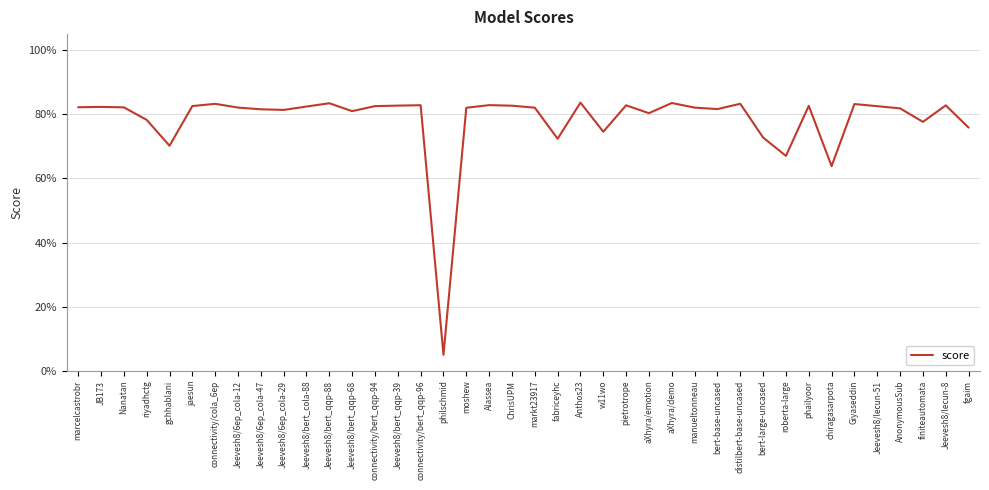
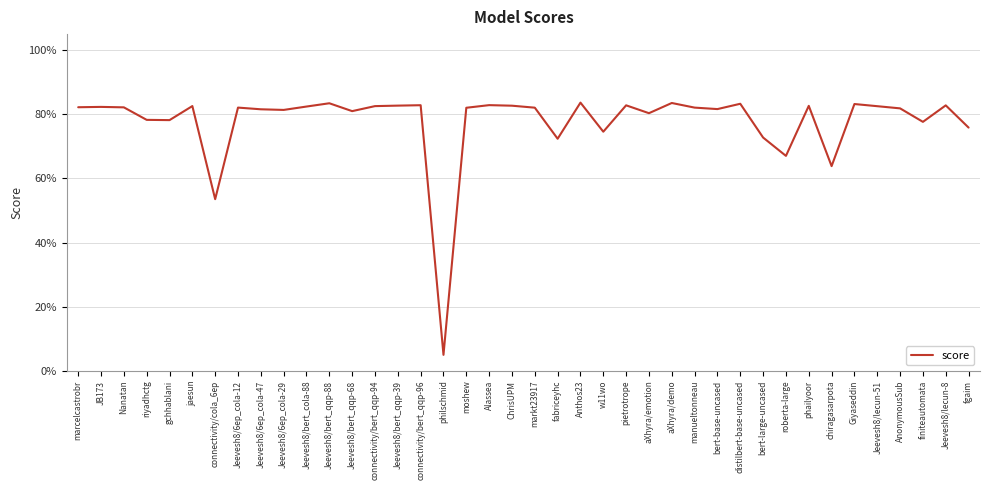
gchhablani: 70% -> 78%
connectivity/cola_6ep: 83% -> 54%
